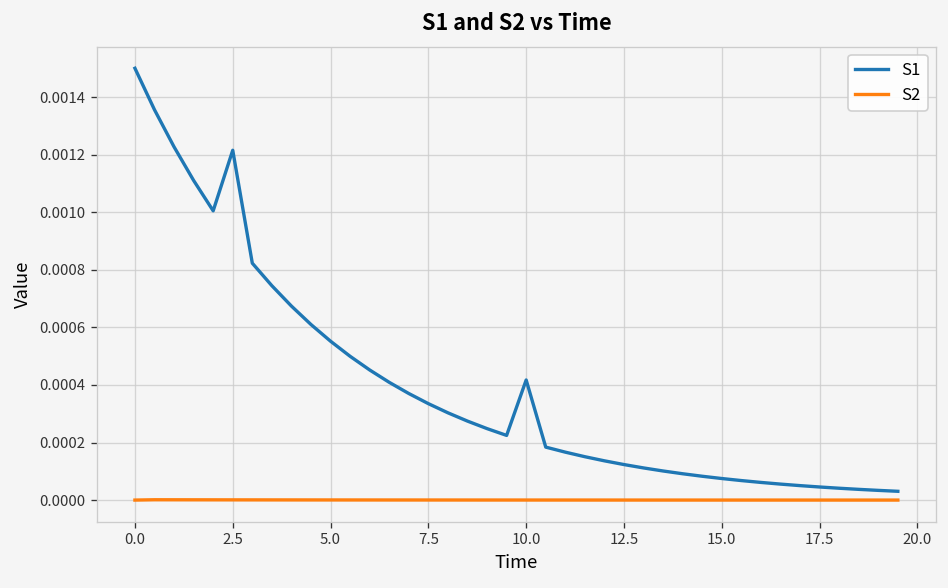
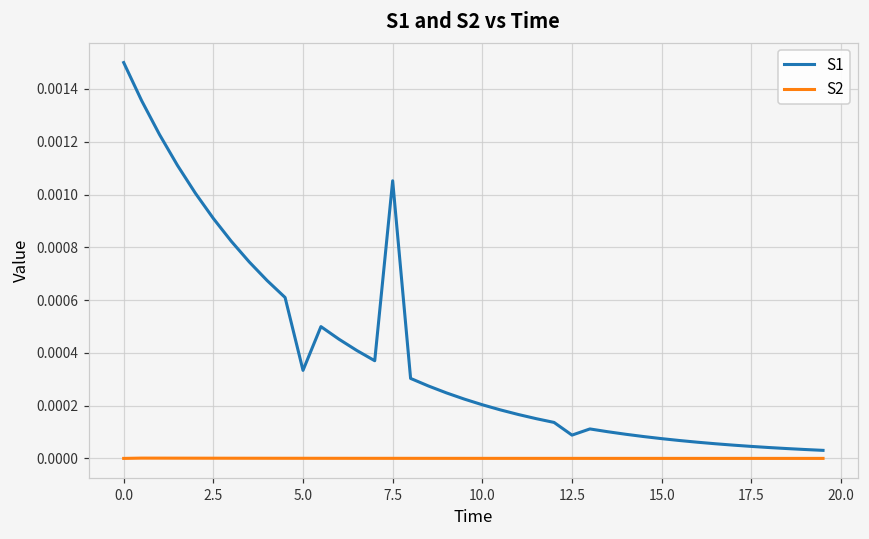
S1, 2.5: 0.00122 -> 0.00091
S1, 5.0: 0.00055 -> 0.00033
S1, 7.5: 0.00033 -> 0.00105
S1, 10.0: 0.00042 -> 0.00020
S1, 12.5: 0.00012 -> 0.00009
